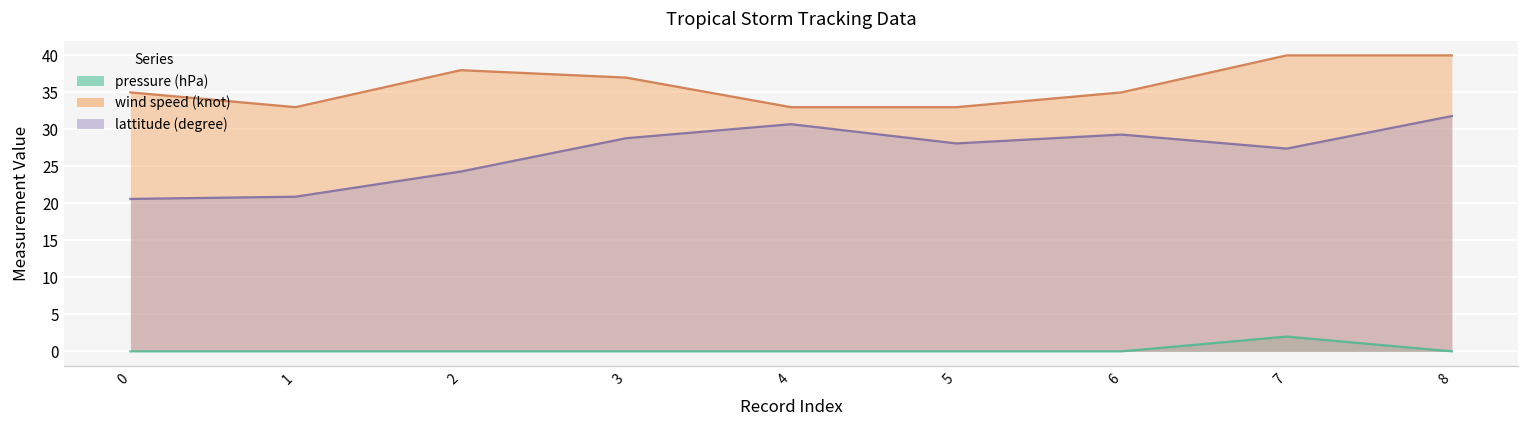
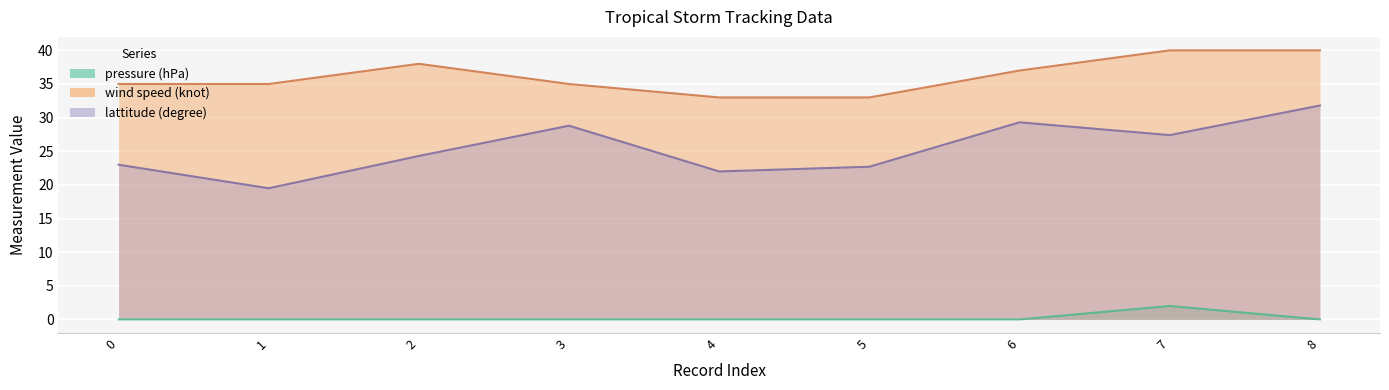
lattitude (degree), 0: 21 -> 23
wind speed (knot), 1: 33 -> 35
lattitude (degree), 1: 21 -> 20
wind speed (knot), 3: 37 -> 35
lattitude (degree), 4: 31 -> 22
lattitude (degree), 5: 28 -> 23
wind speed (knot), 6: 35 -> 37
